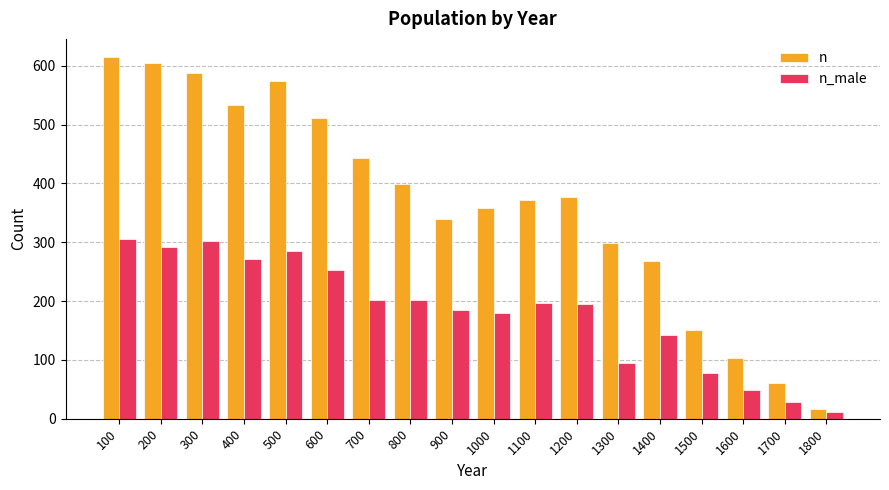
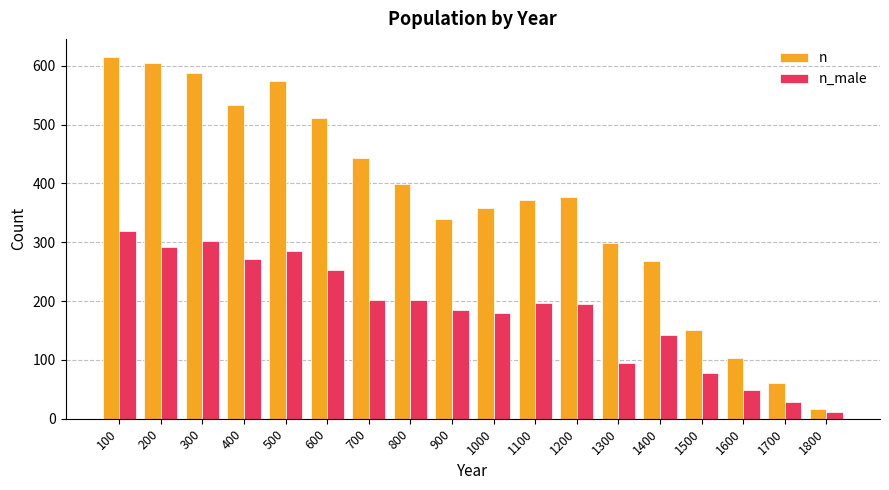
n_male, 100: 310 -> 320
